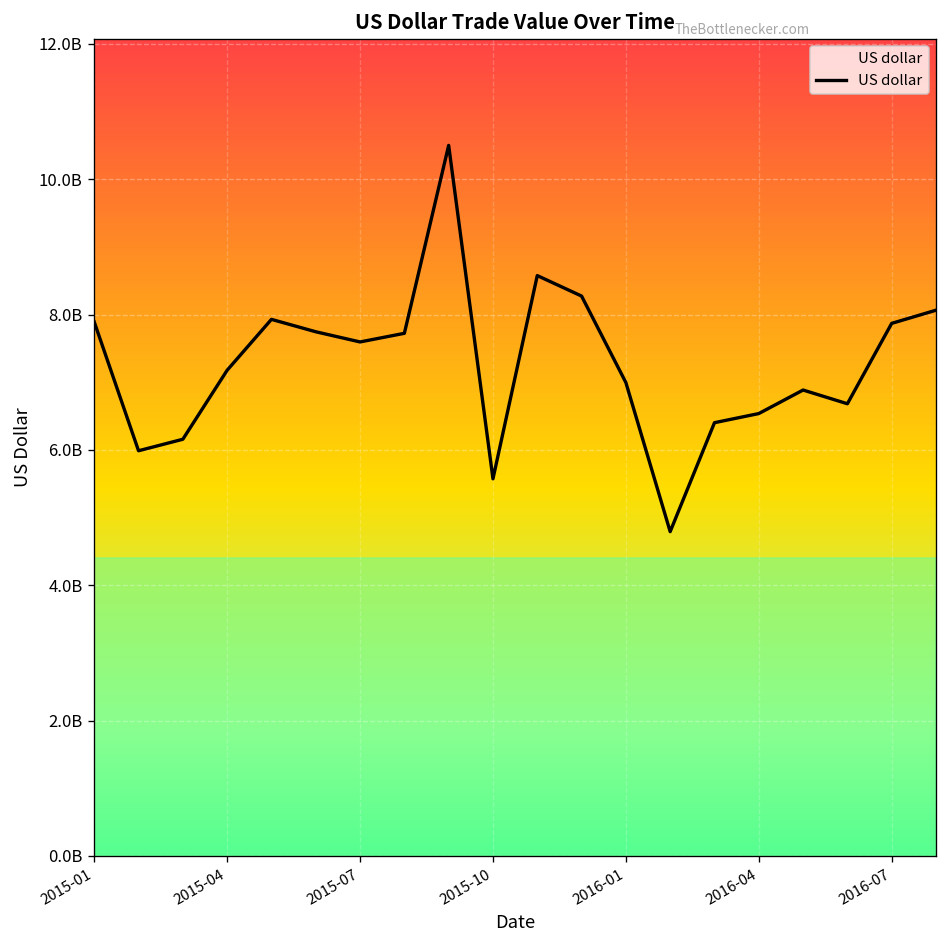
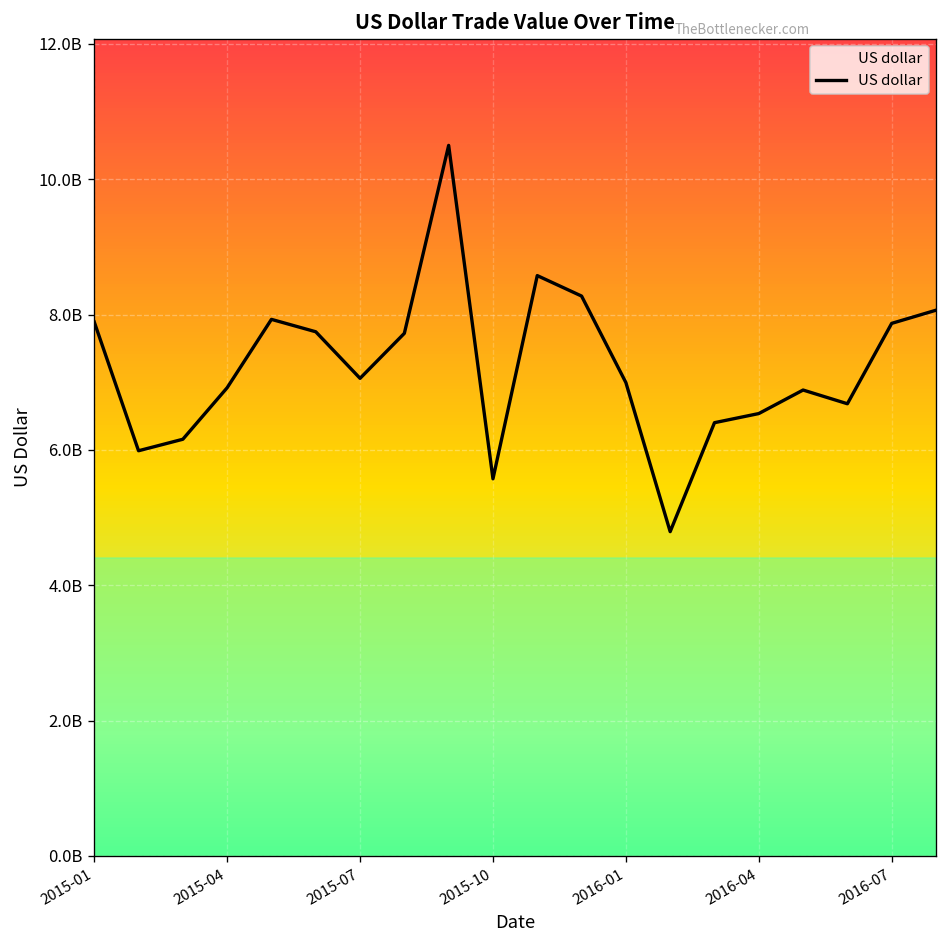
2015-04: 7200000000 -> 6900000000
2015-07: 7600000000 -> 7100000000
